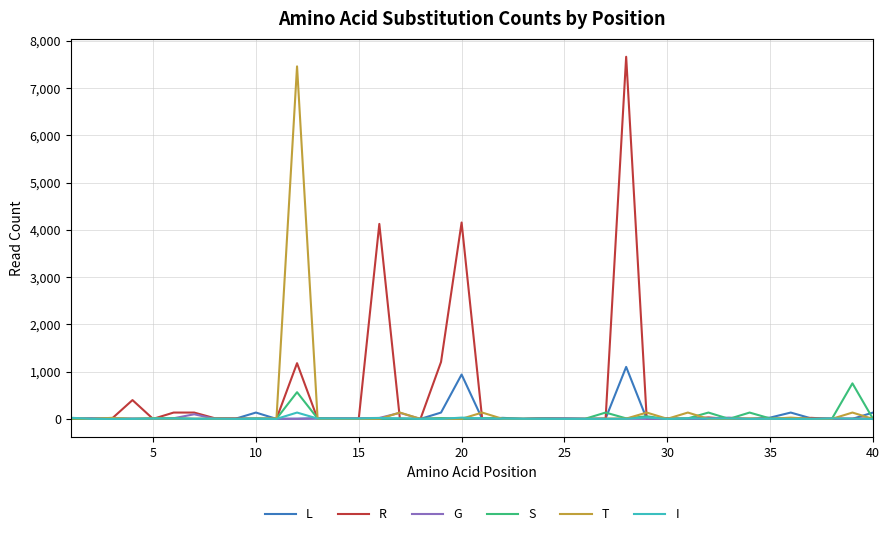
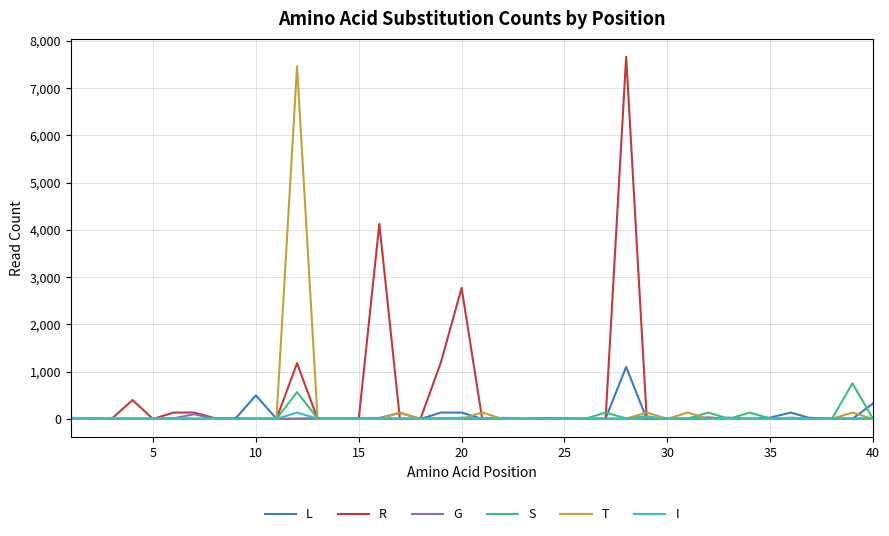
L, 10: 100 -> 500
L, 20: 900 -> 100
R, 20: 4,200 -> 2,800
L, 40: 100 -> 300
